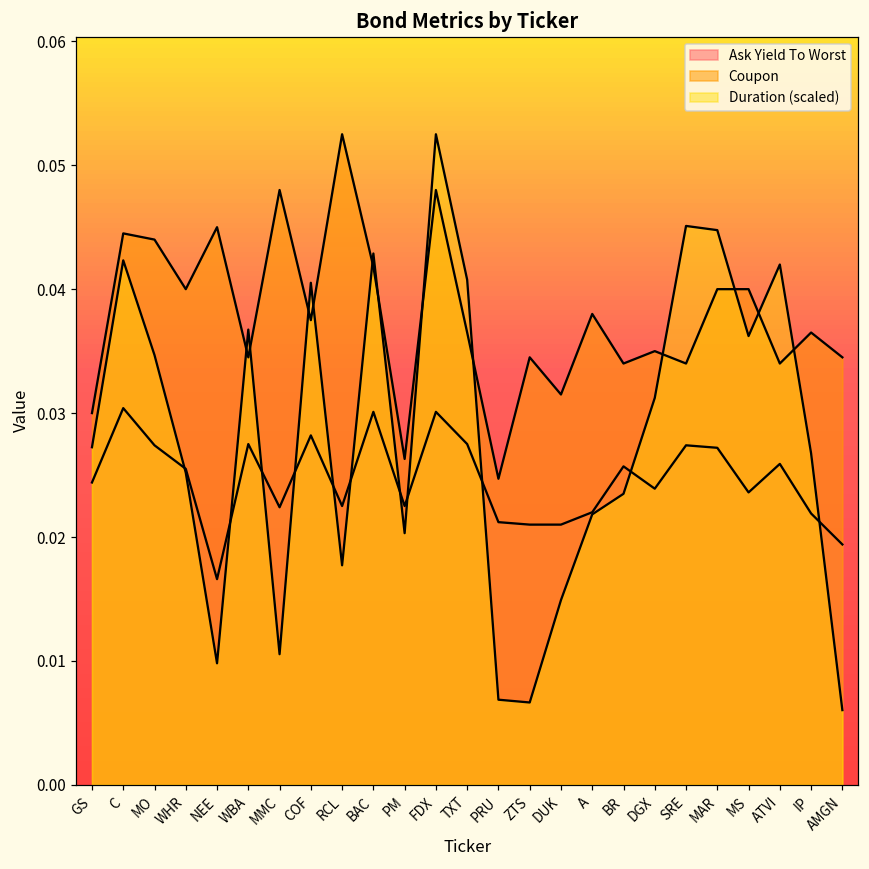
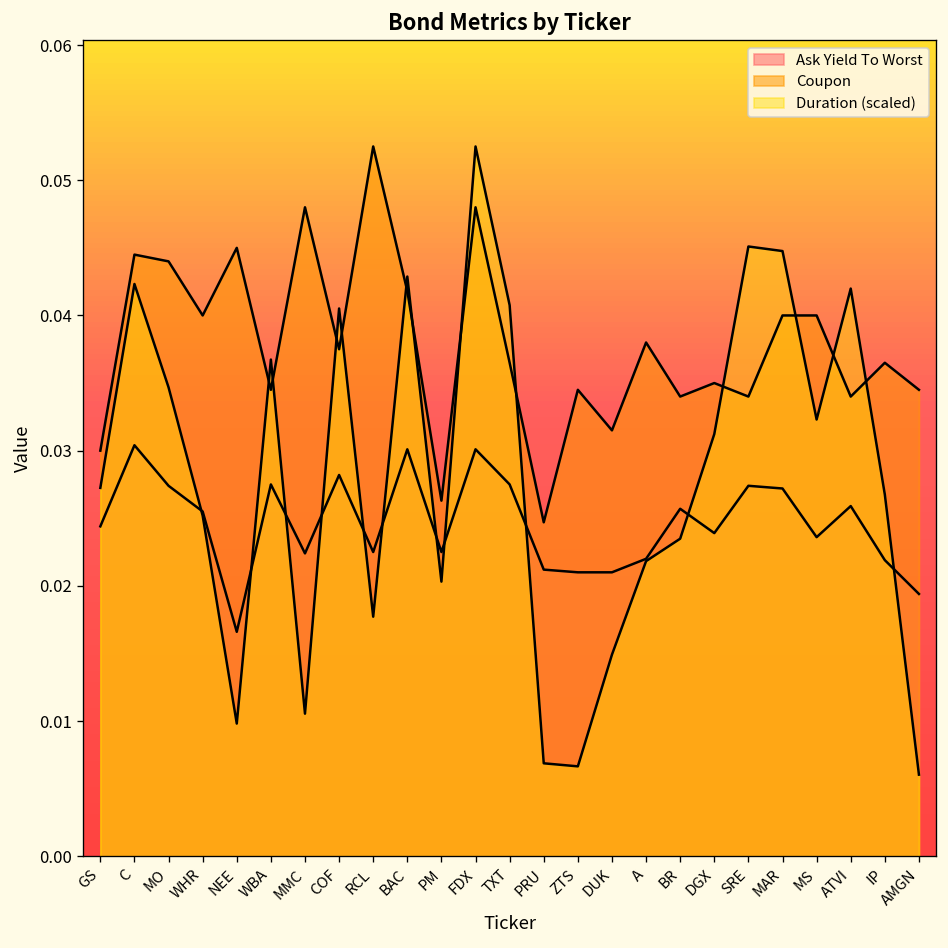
Duration (scaled), MS: 0.0362 -> 0.0323
